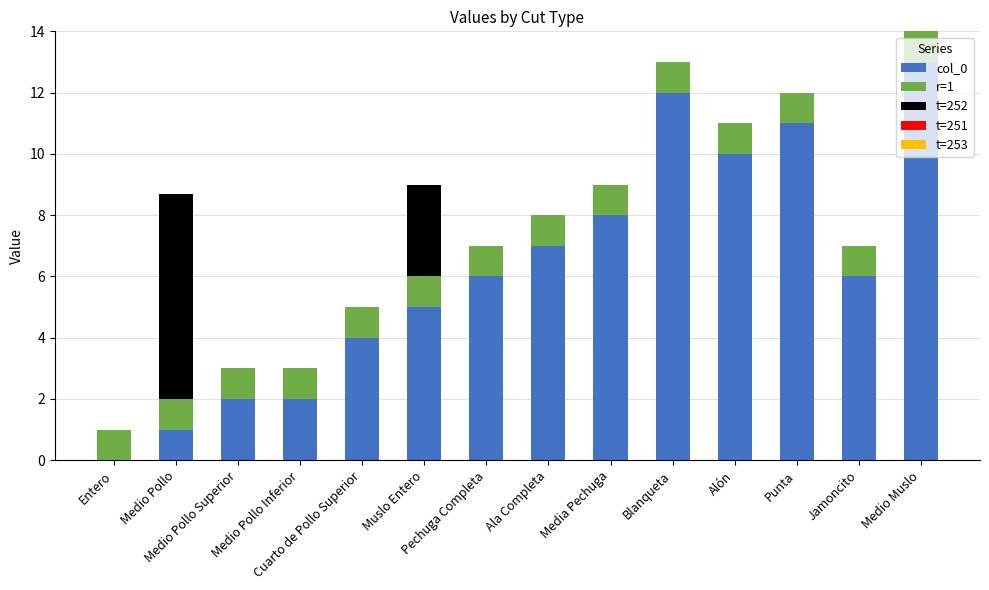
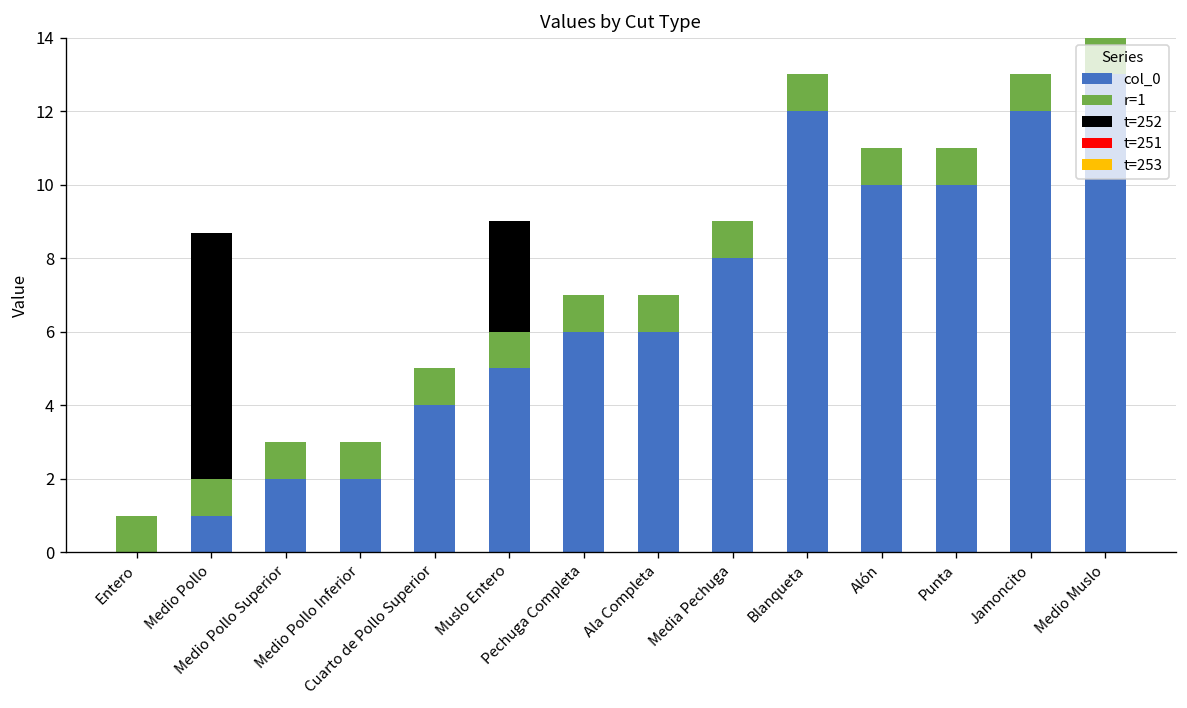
col_0, Ala Completa: 7 -> 6
col_0, Punta: 11 -> 10
col_0, Jamoncito: 6 -> 12
